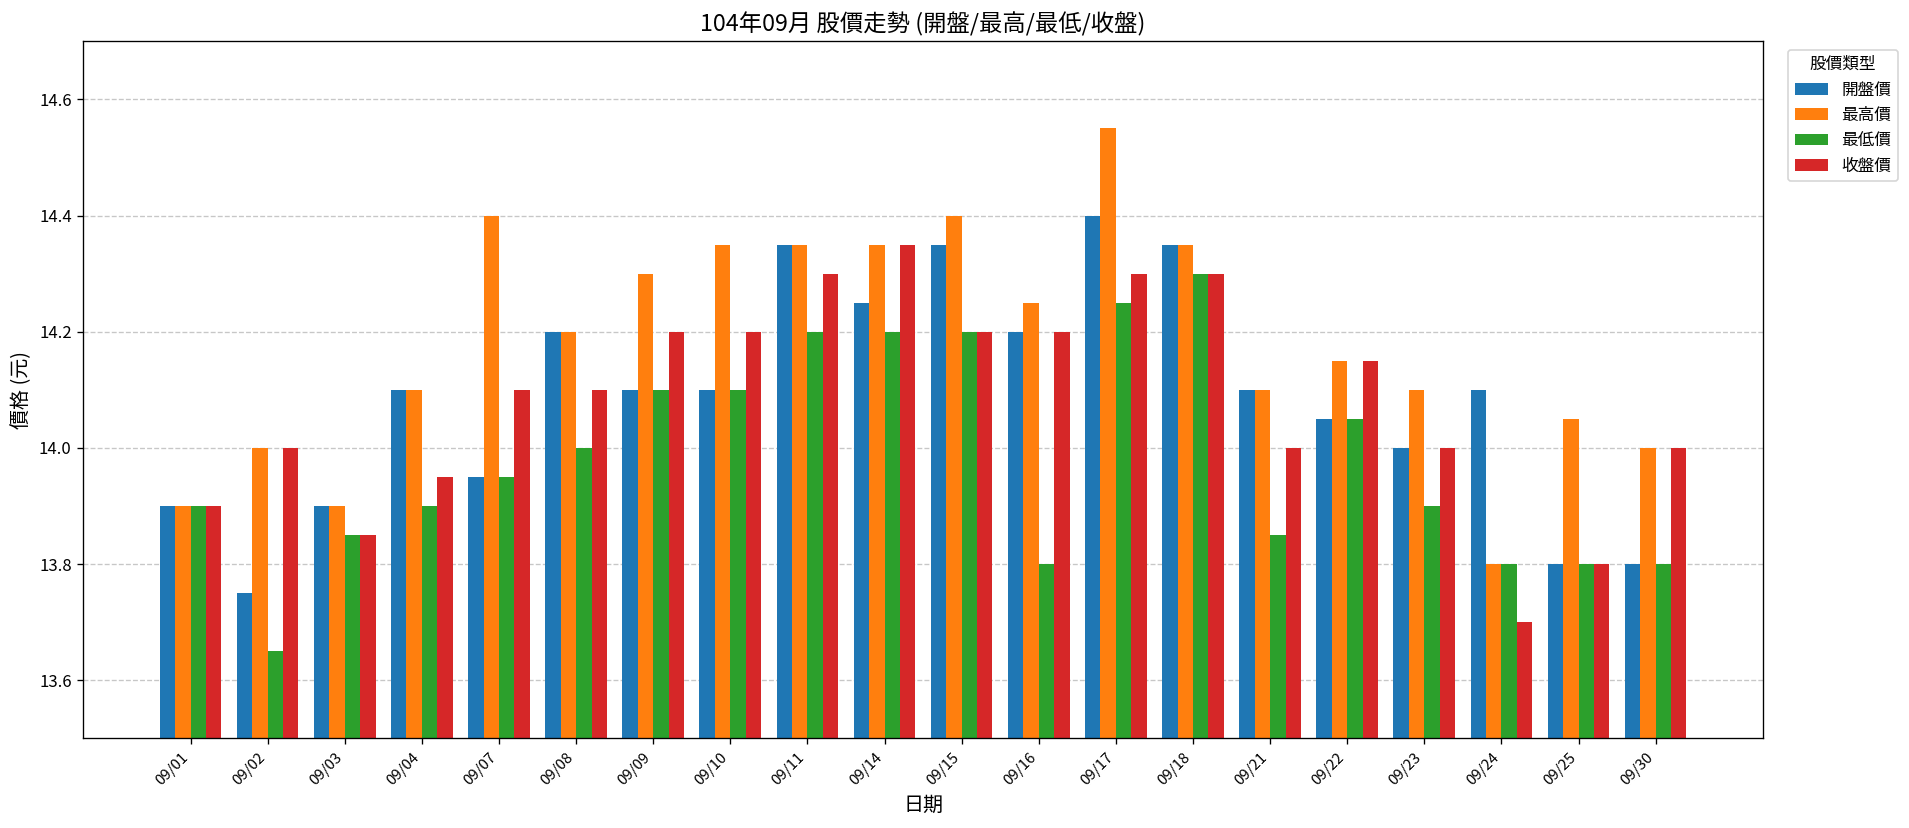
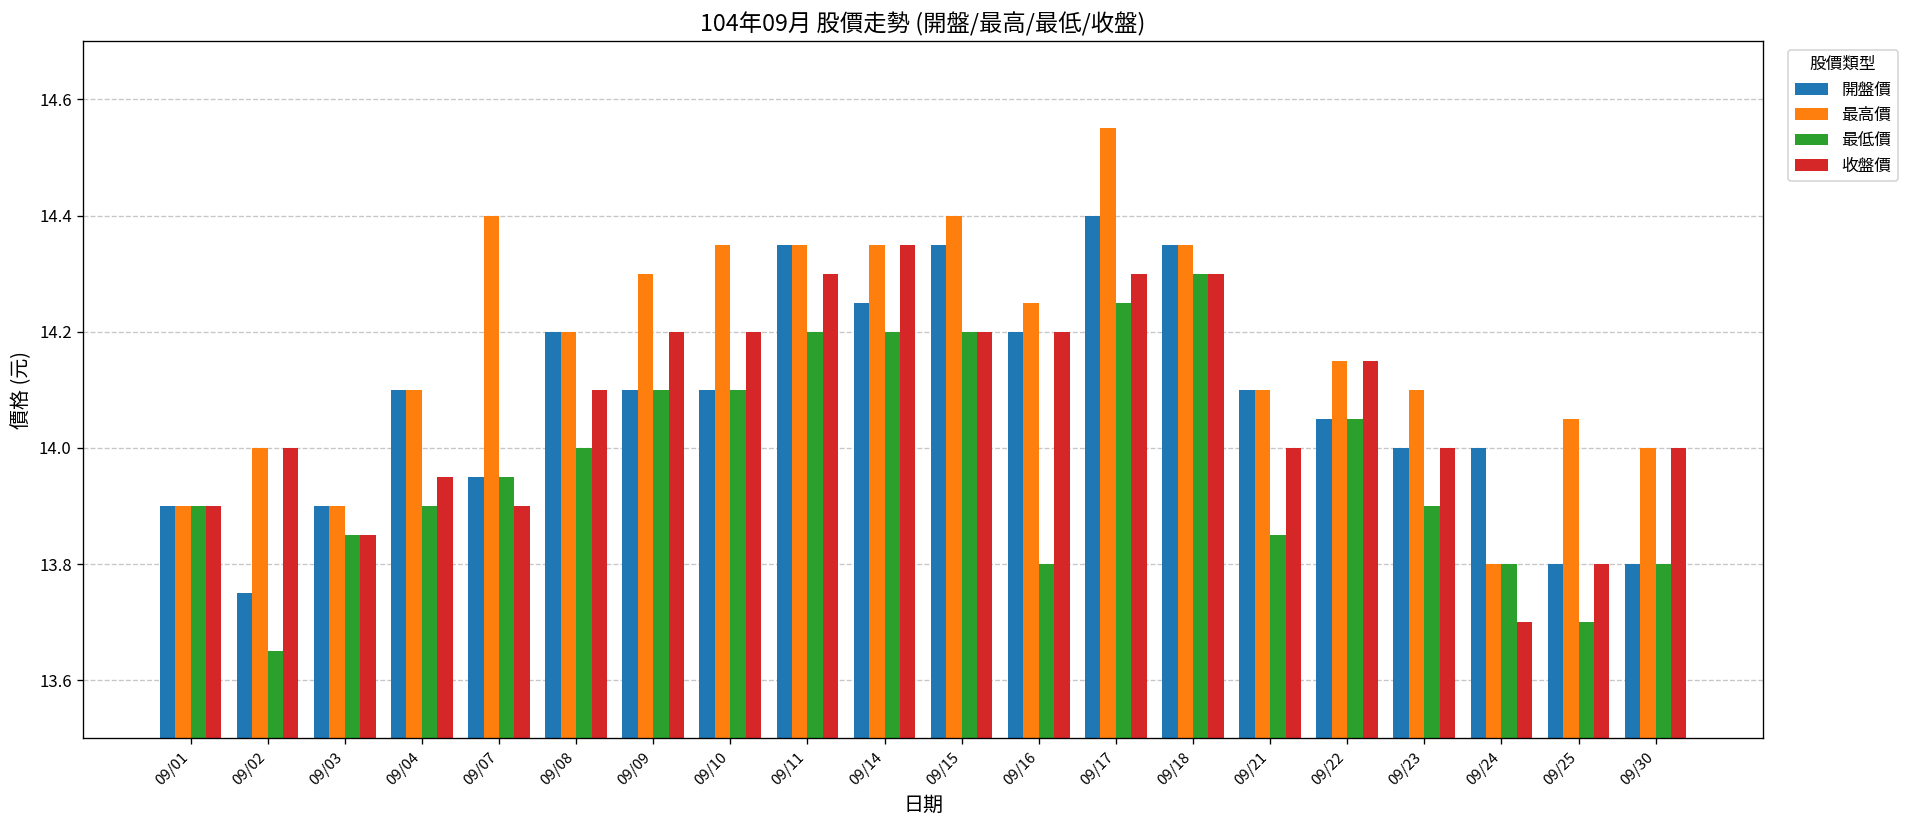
收盤價, 09/07: 14.1 -> 13.9
開盤價, 09/24: 14.1 -> 14.0
最低價, 09/25: 13.8 -> 13.7
